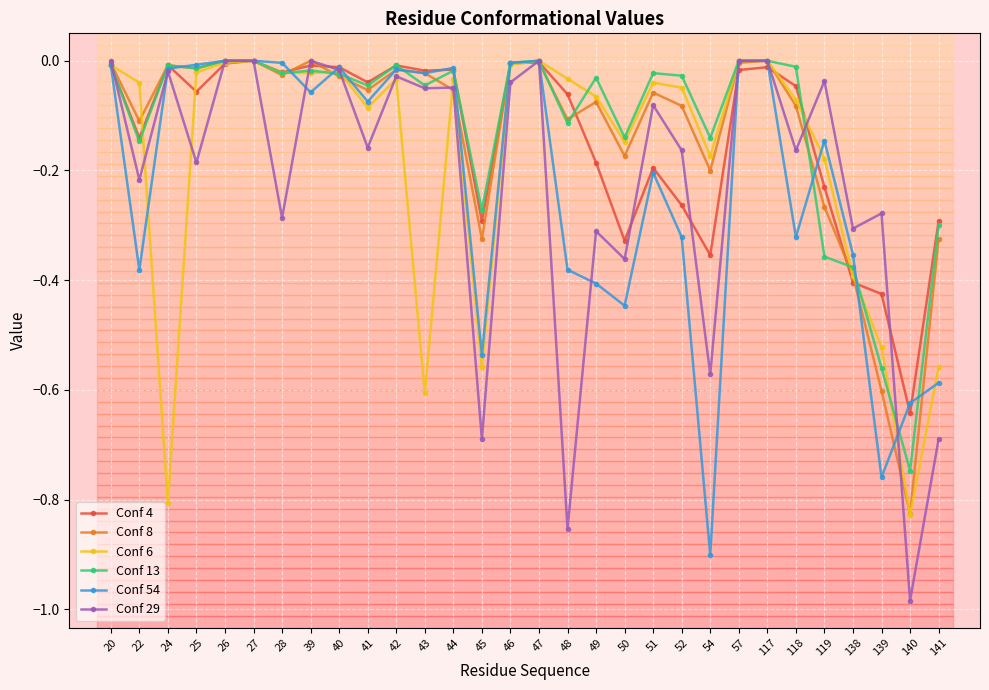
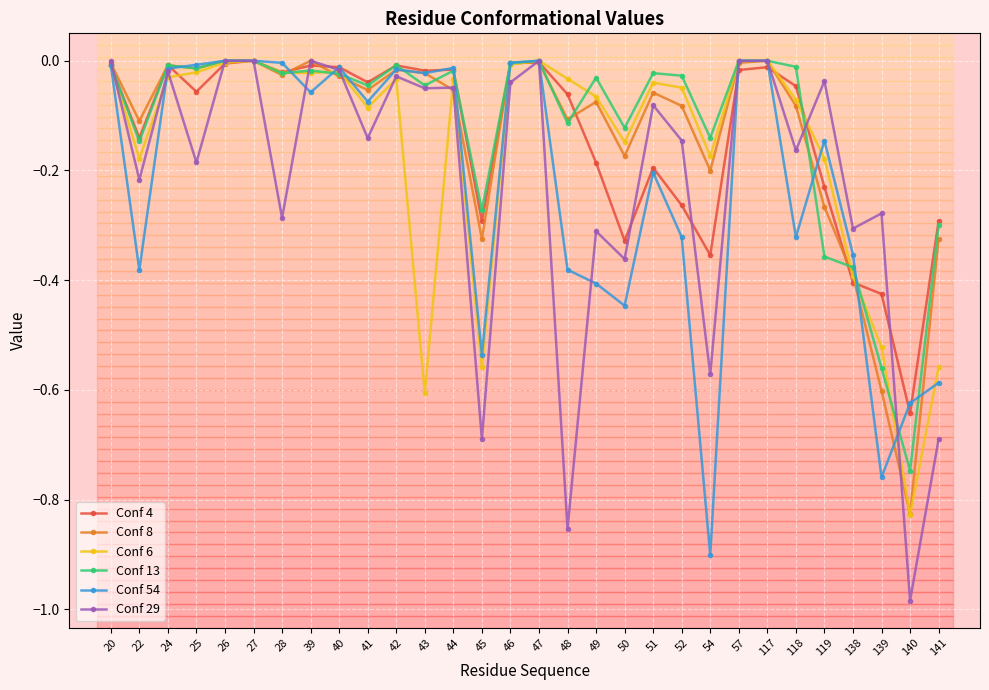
Conf 6, 22: -0.04 -> -0.18
Conf 6, 24: -0.81 -> -0.03
Conf 29, 41: -0.16 -> -0.14
Conf 13, 50: -0.14 -> -0.12
Conf 29, 52: -0.16 -> -0.15
